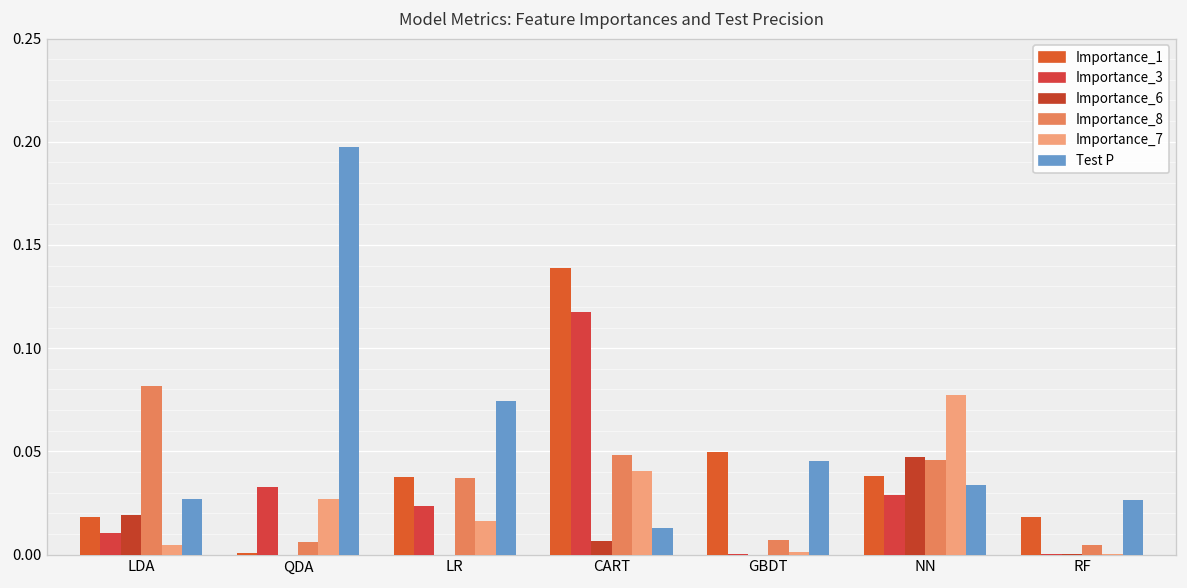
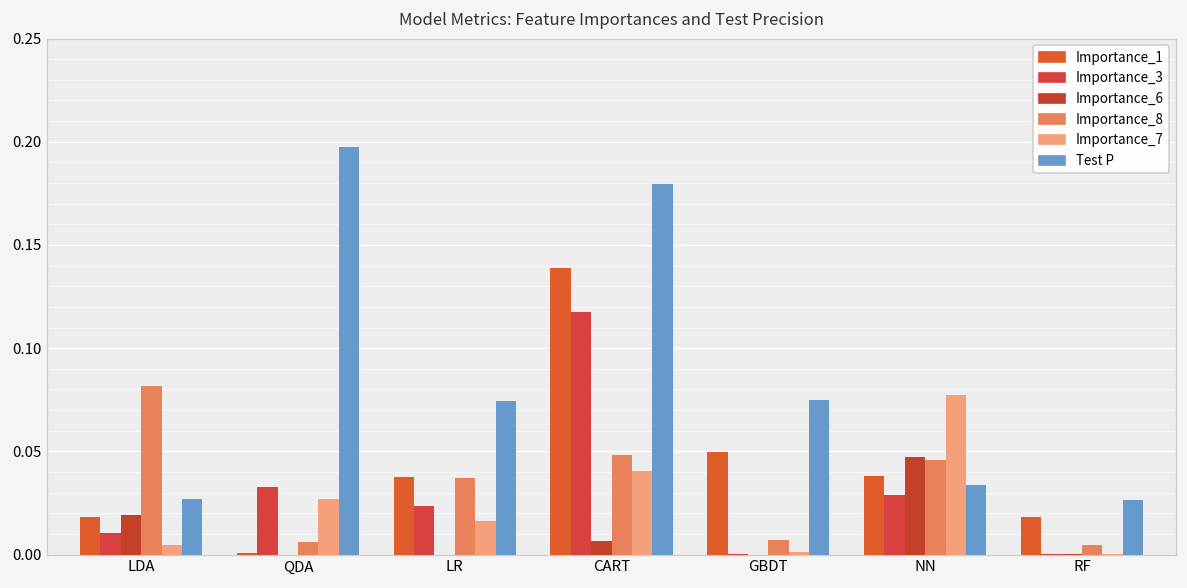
Test P, CART: 0.013 -> 0.180
Test P, GBDT: 0.046 -> 0.075
